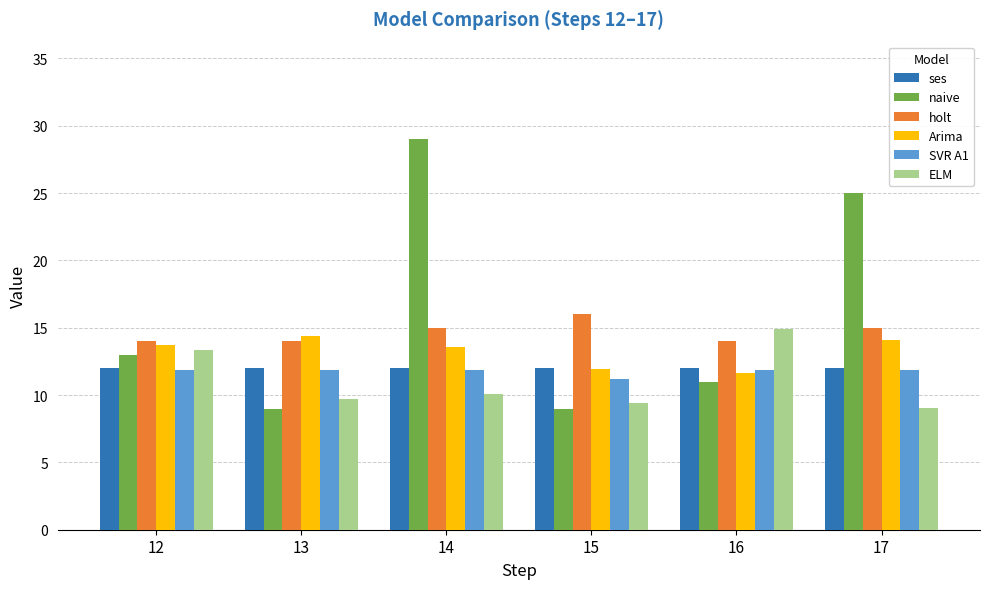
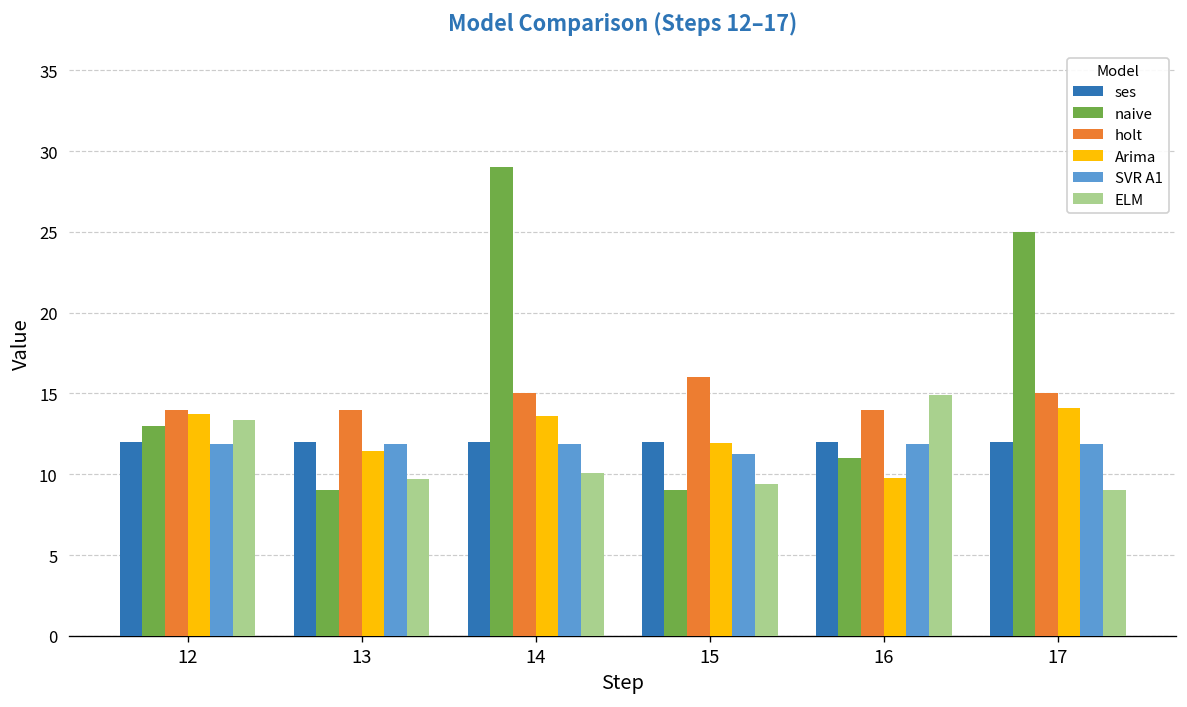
Arima, 13: 14.4 -> 11.5
Arima, 16: 11.6 -> 9.8
